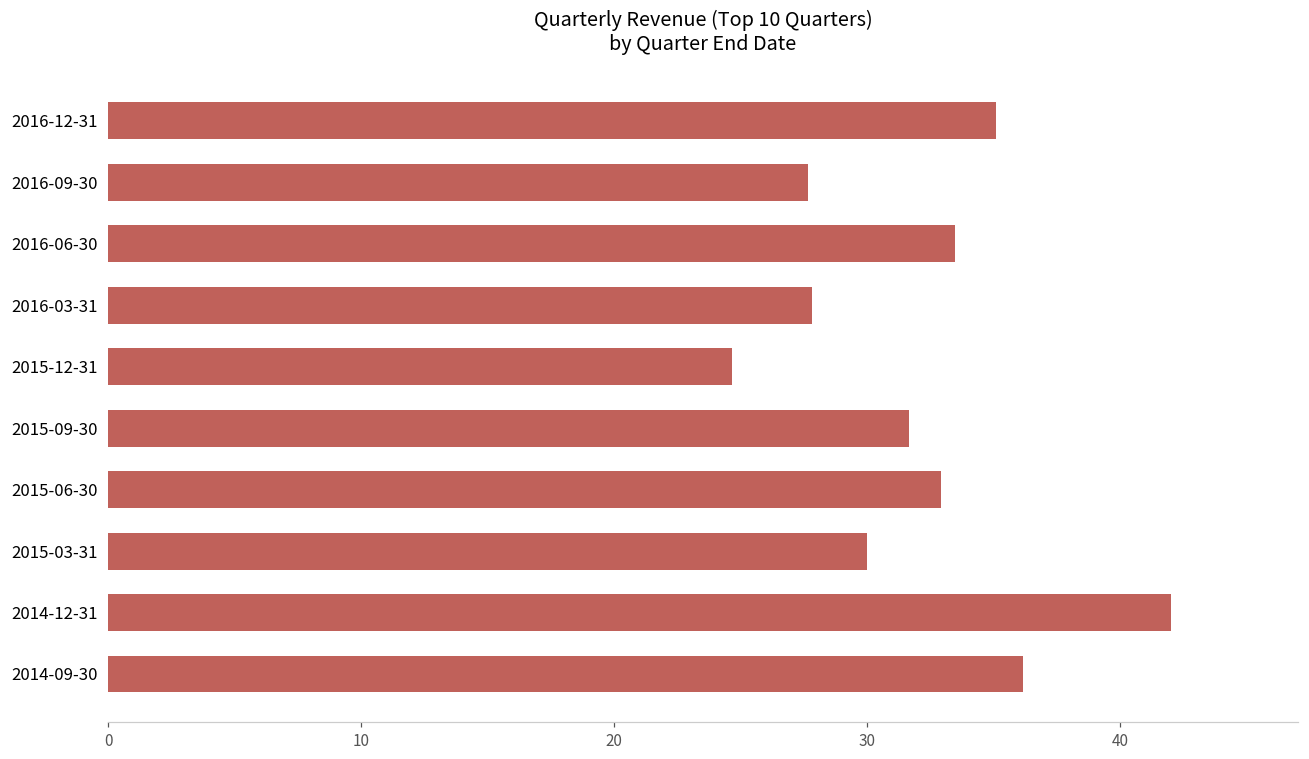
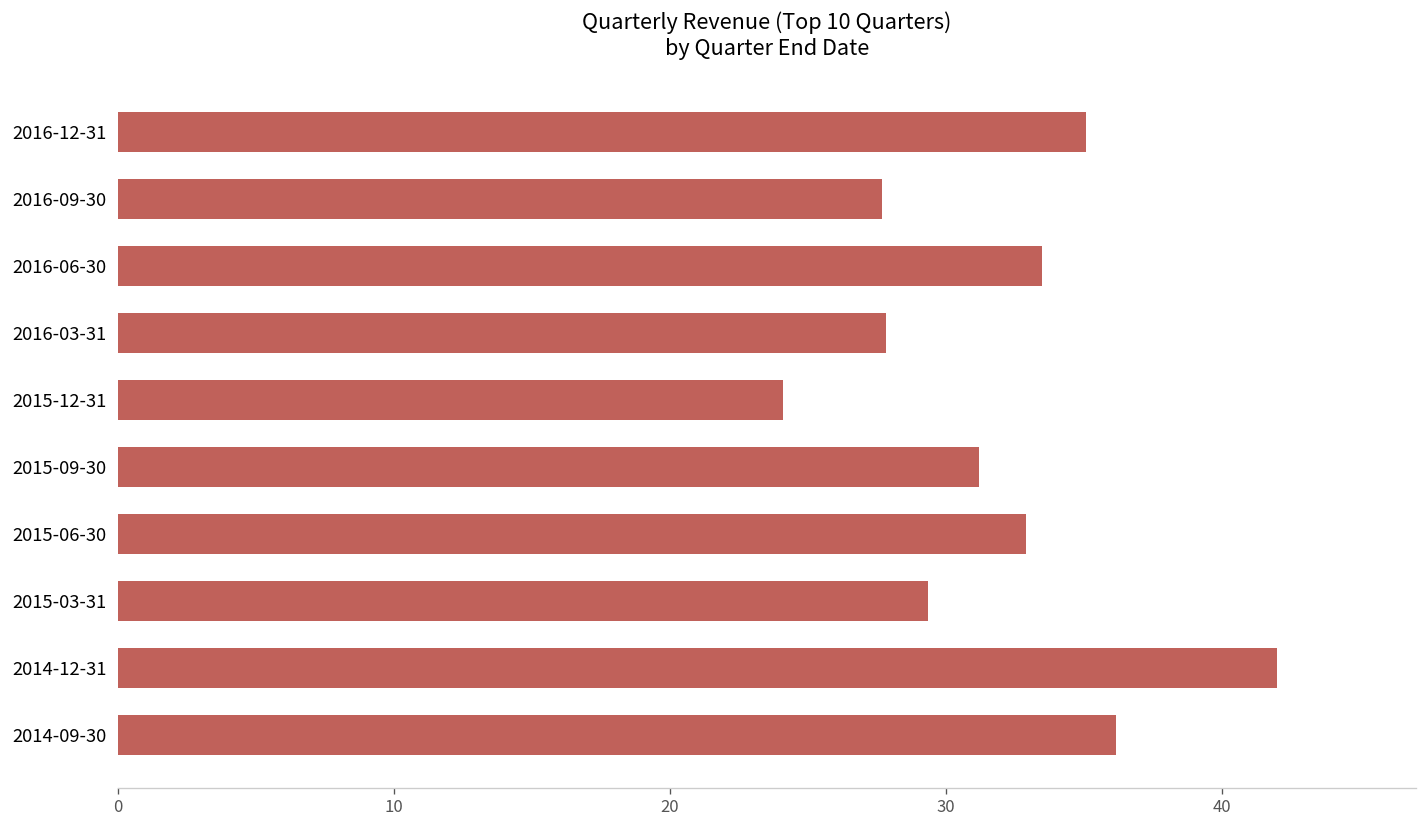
2015-12-31: 24.7 -> 24.1
2015-09-30: 31.7 -> 31.2
2015-03-31: 30.0 -> 29.4
